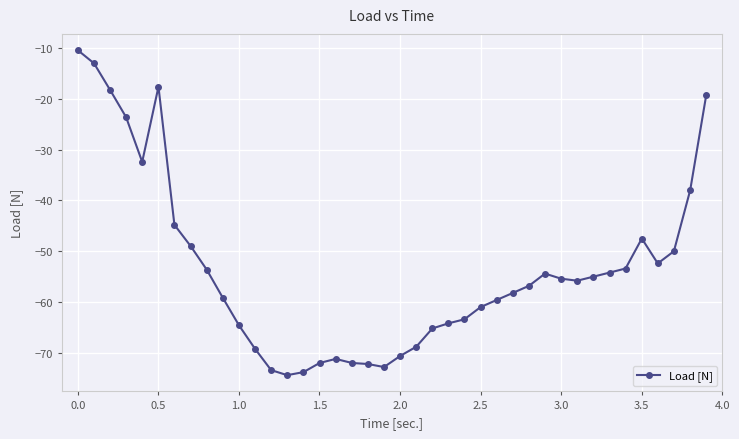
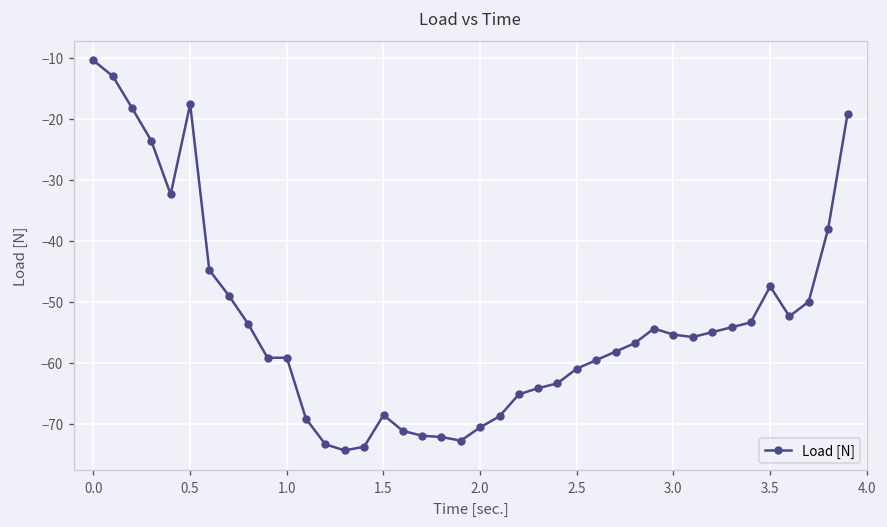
1.0: -65 -> -59
1.5: -72 -> -69
